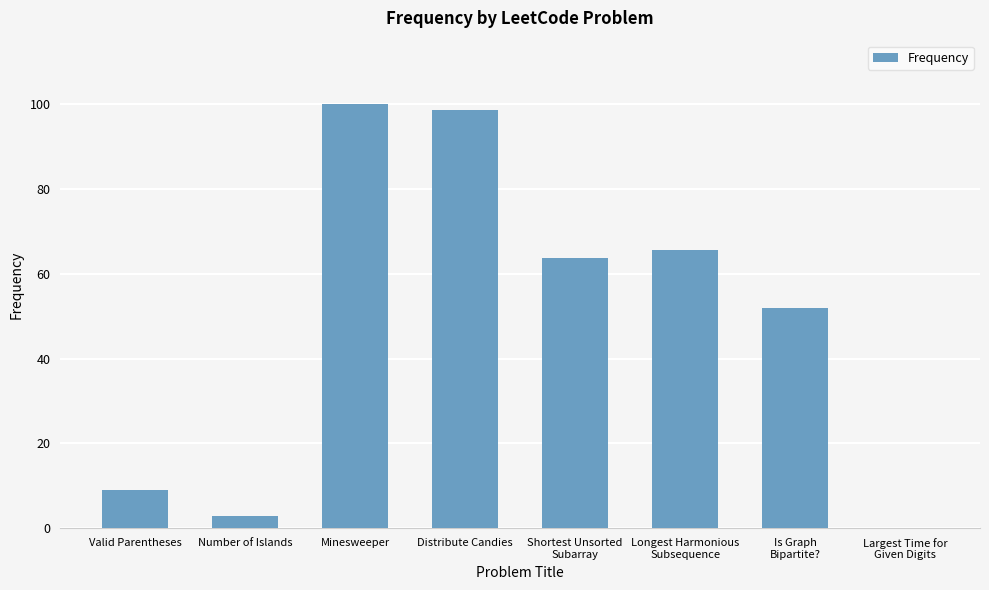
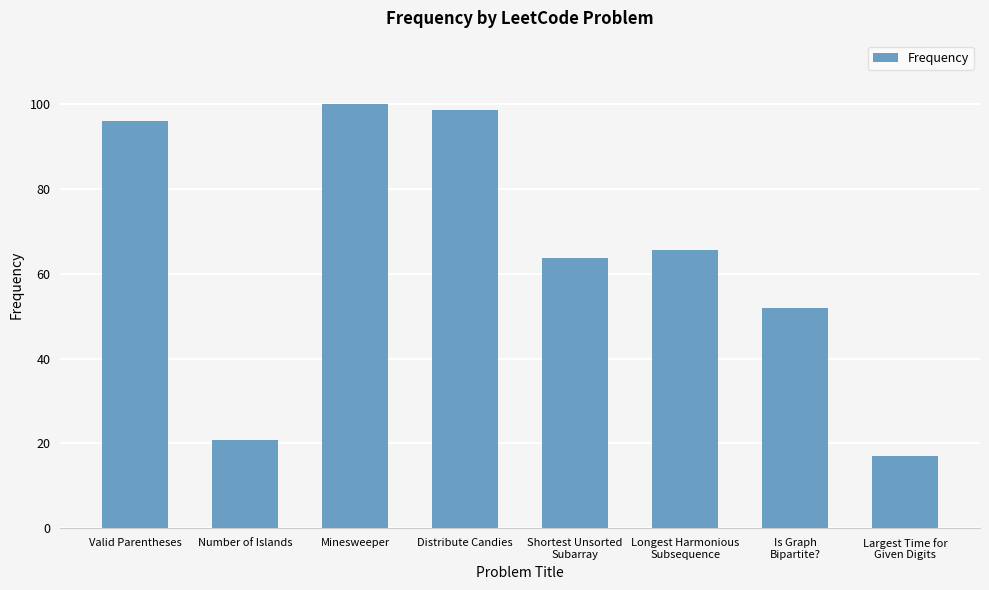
Valid Parentheses: 9 -> 96
Number of Islands: 3 -> 21
Largest Time for Given Digits: 0 -> 17
